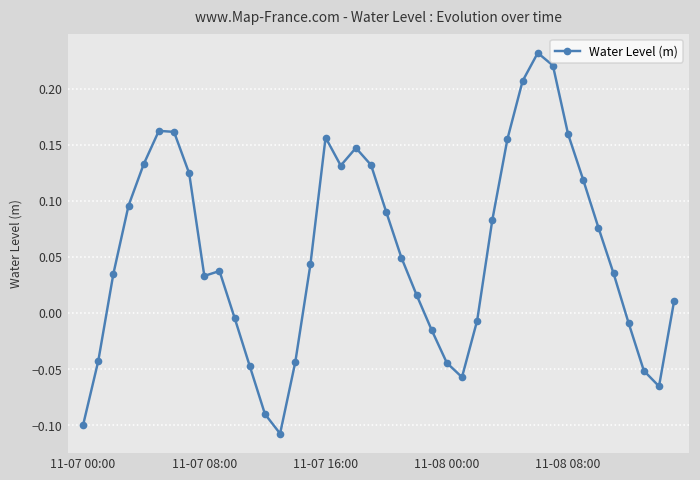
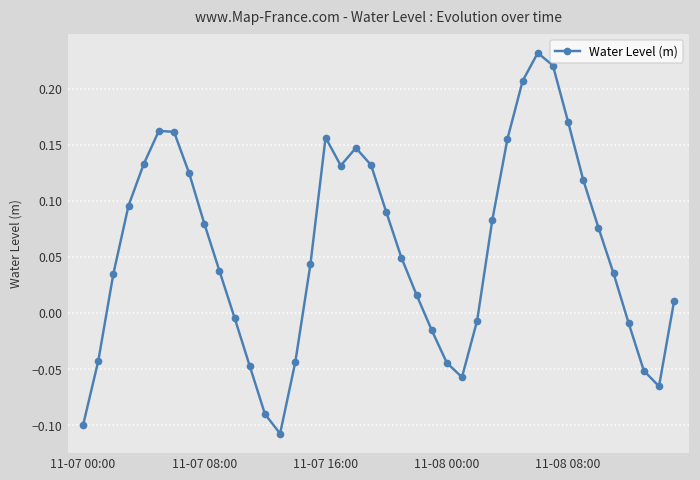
11-07 08:00: 0.033 -> 0.080
11-08 08:00: 0.160 -> 0.171
